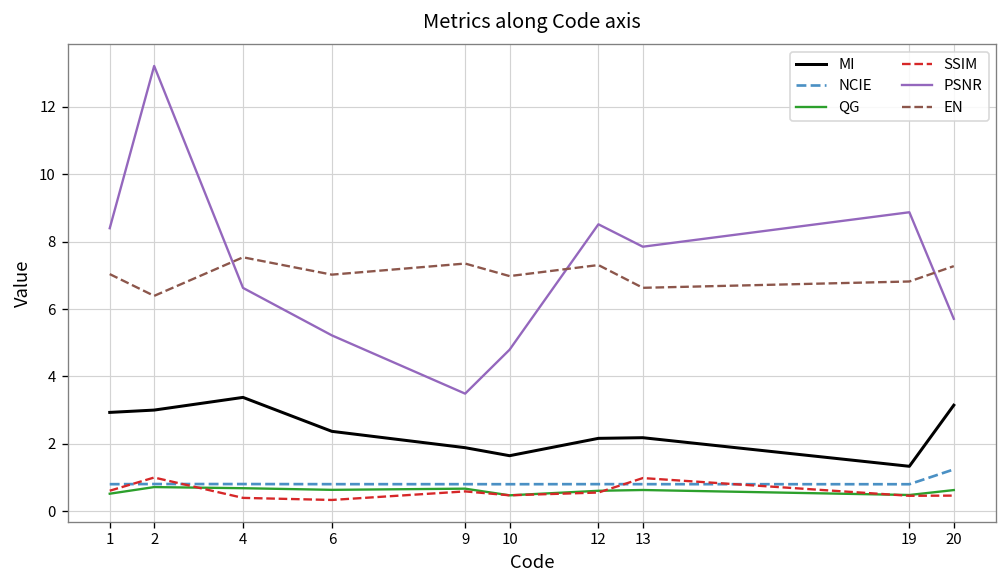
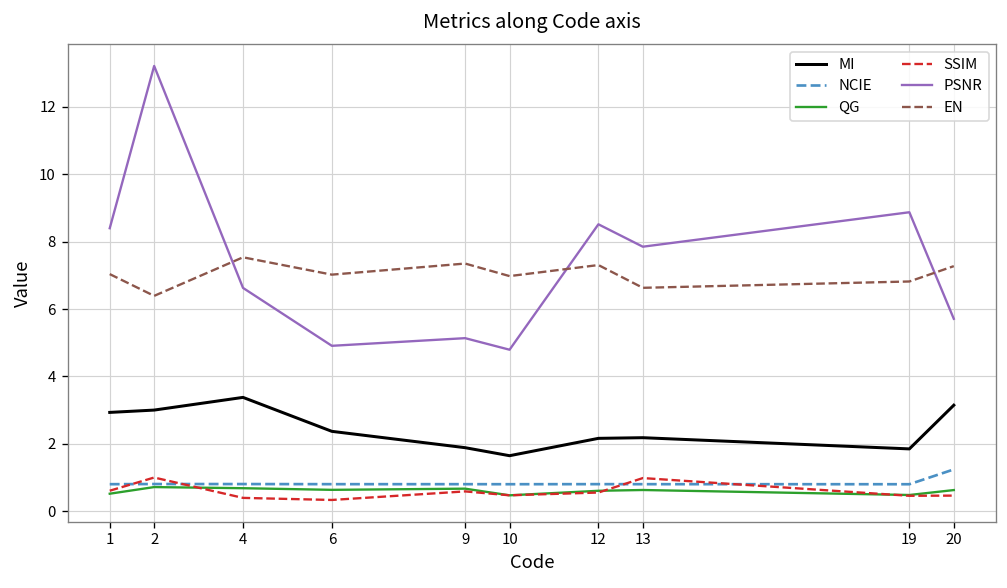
PSNR, 6: 5.2 -> 4.9
PSNR, 9: 3.5 -> 5.1
MI, 19: 1.3 -> 1.9
